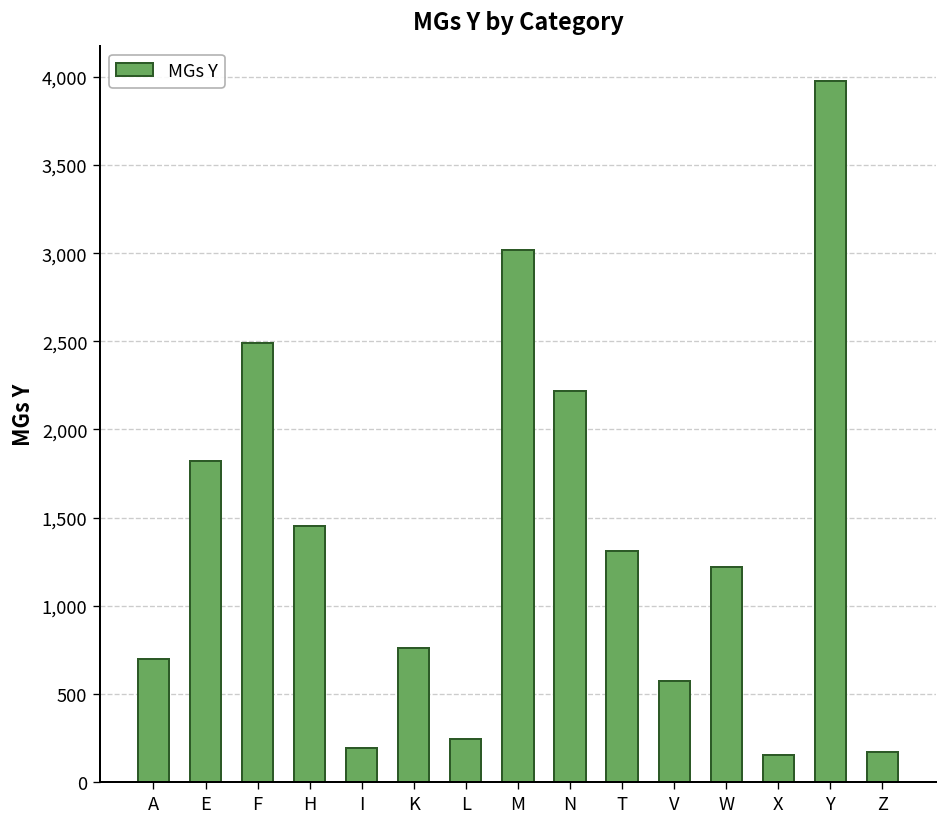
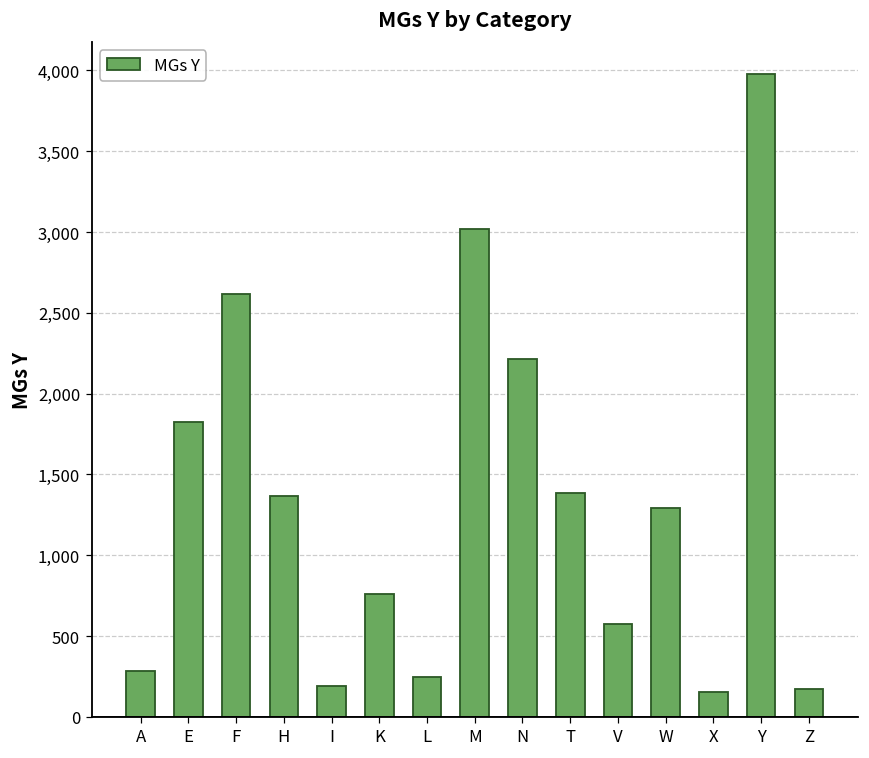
A: 700 -> 280
F: 2,490 -> 2,620
H: 1,450 -> 1,370
T: 1,310 -> 1,390
W: 1,220 -> 1,300
